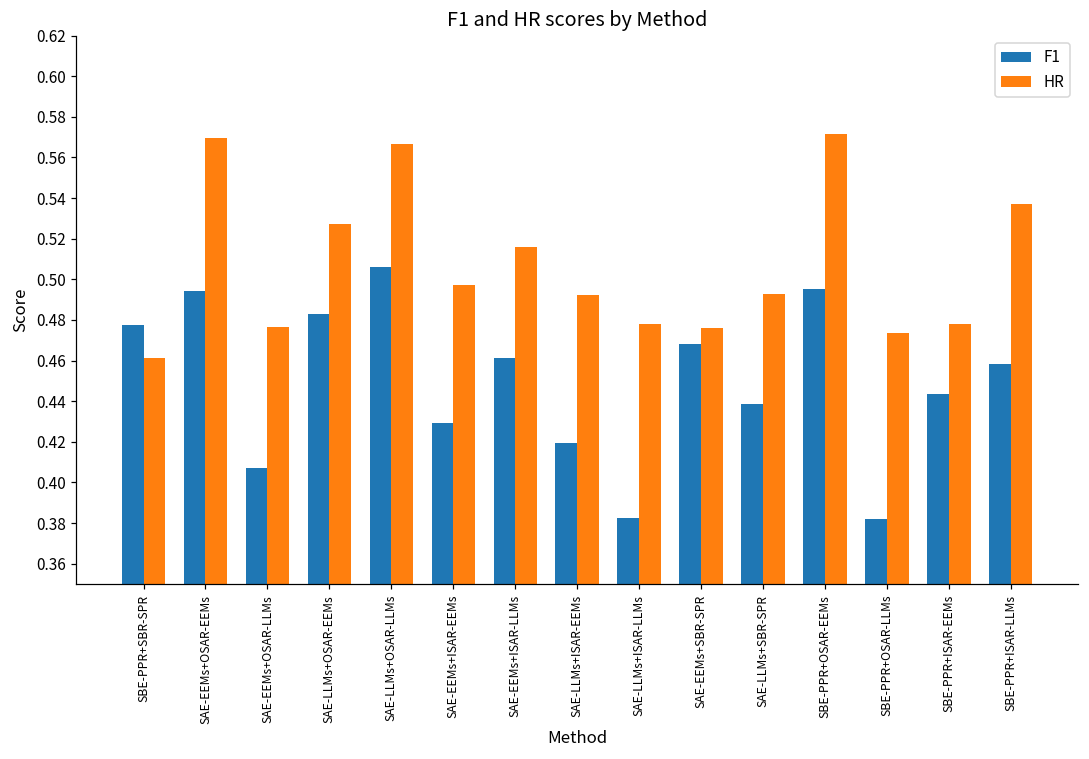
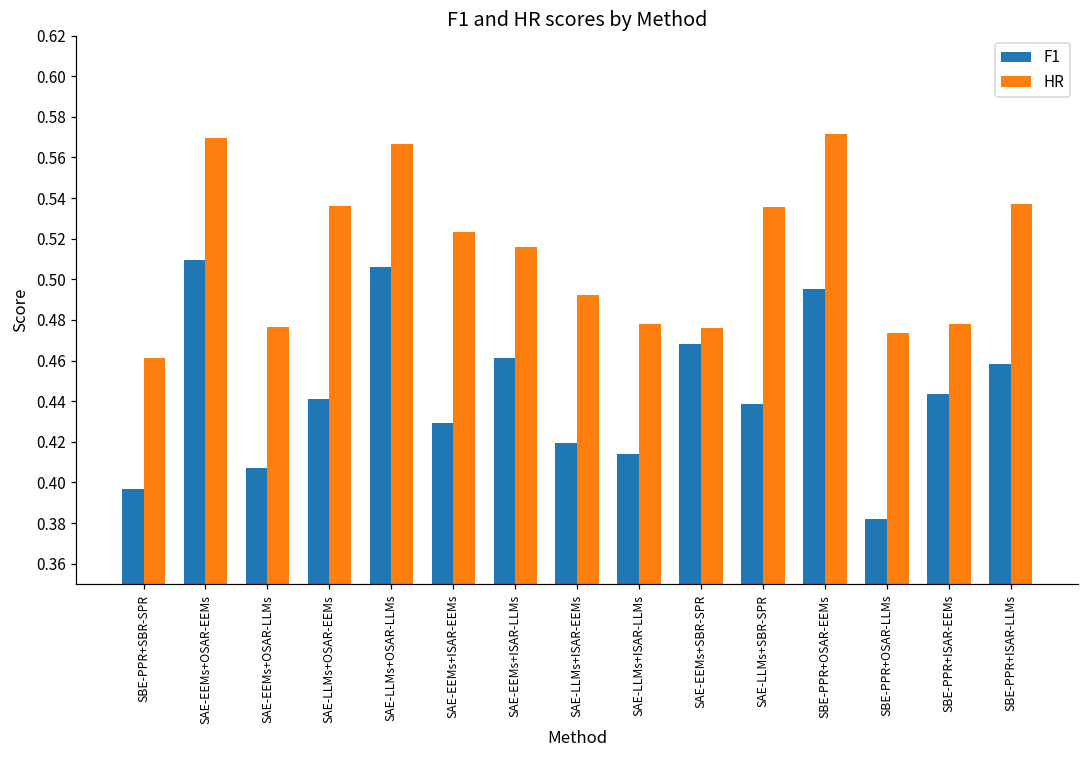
F1, SBE-PPR+SBR-SPR: 0.478 -> 0.397
F1, SAE-EEMs+OSAR-EEMs: 0.494 -> 0.509
F1, SAE-LLMs+OSAR-EEMs: 0.483 -> 0.441
HR, SAE-LLMs+OSAR-EEMs: 0.527 -> 0.536
HR, SAE-EEMs+ISAR-EEMs: 0.497 -> 0.523
F1, SAE-LLMs+ISAR-LLMs: 0.382 -> 0.414
HR, SAE-LLMs+SBR-SPR: 0.493 -> 0.535
